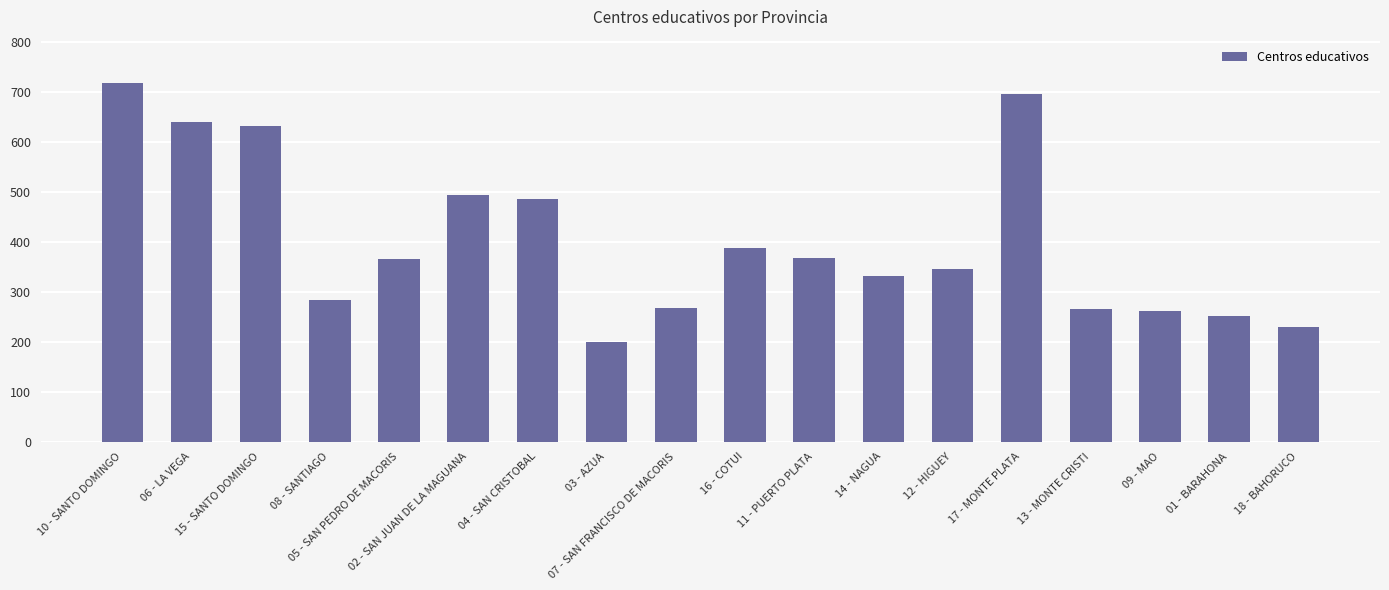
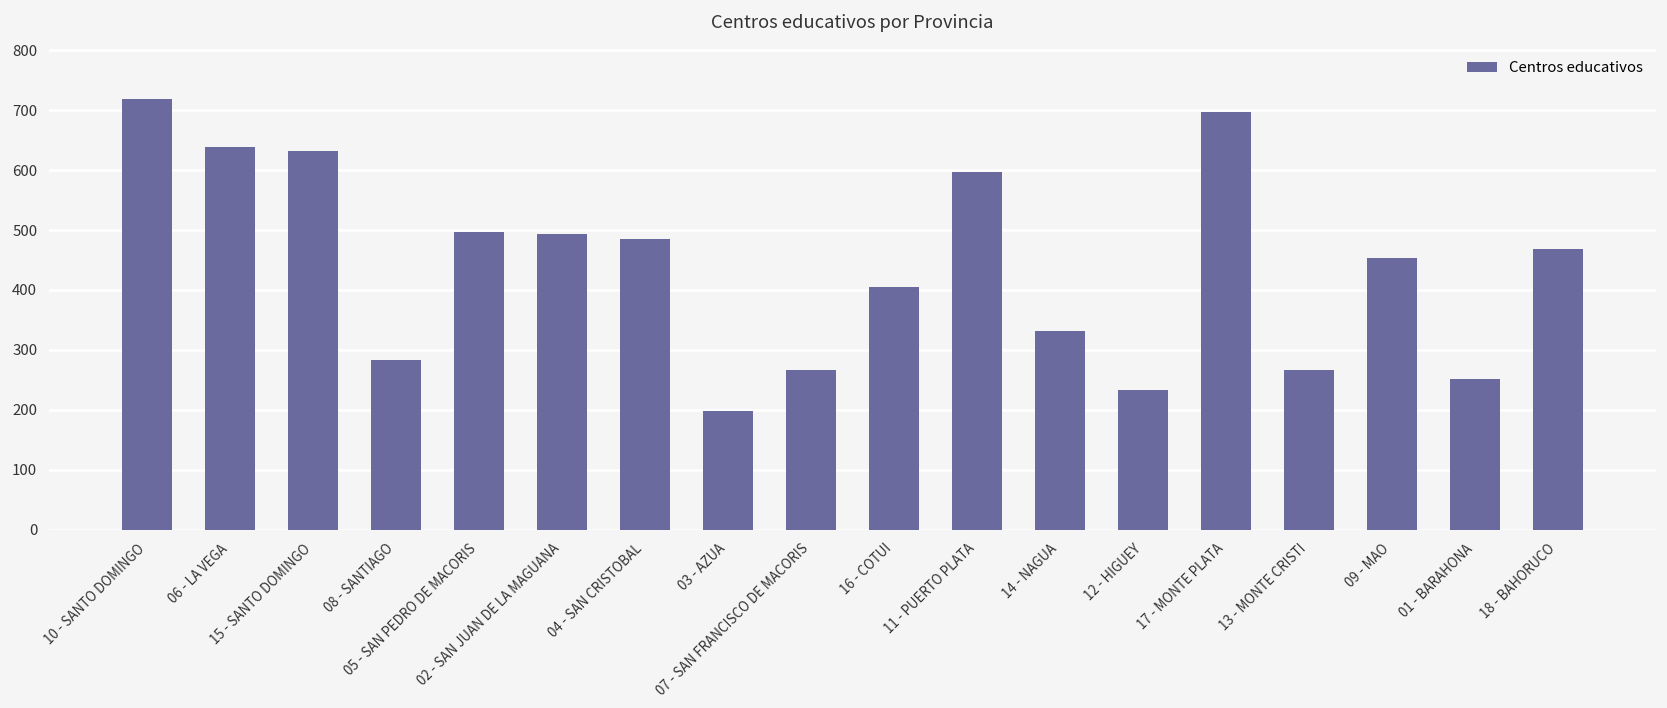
05 - SAN PEDRO DE MACORIS: 370 -> 500
16 - COTUI: 390 -> 410
11 - PUERTO PLATA: 370 -> 600
12 - HIGUEY: 350 -> 230
09 - MAO: 260 -> 450
18 - BAHORUCO: 230 -> 470
